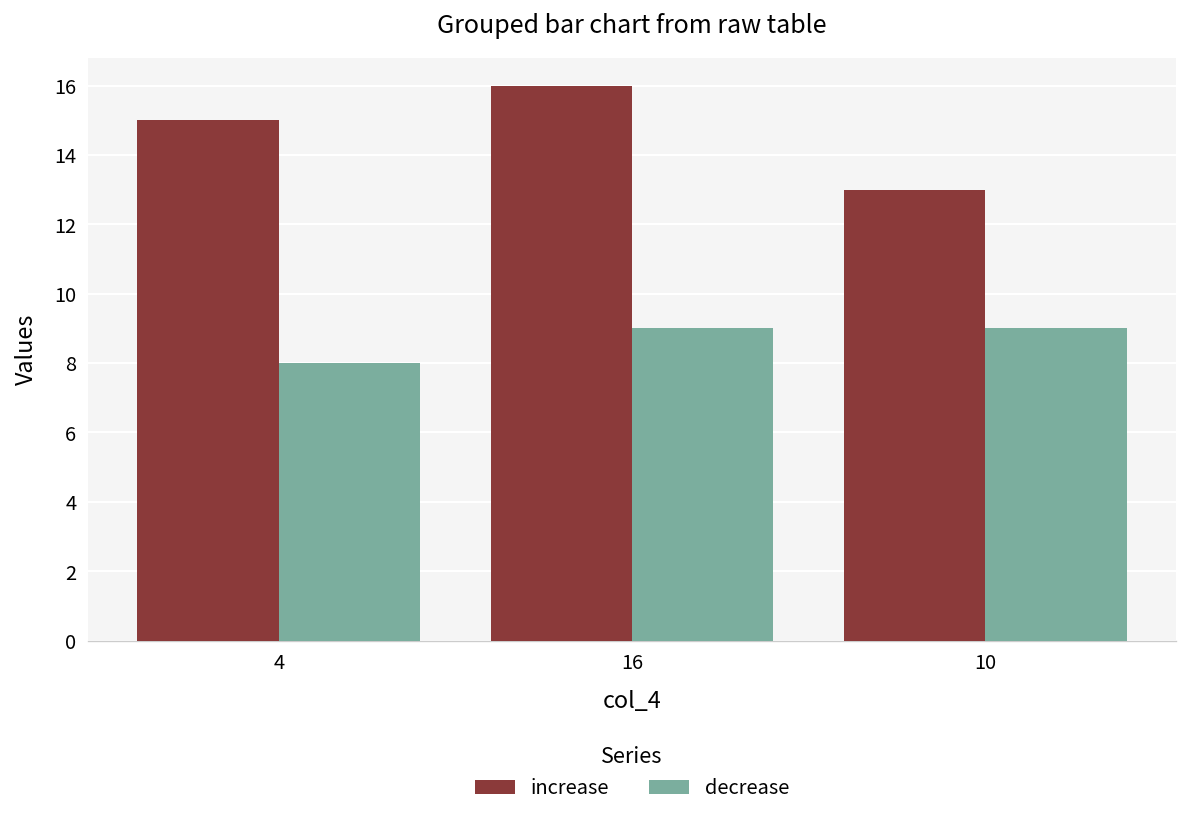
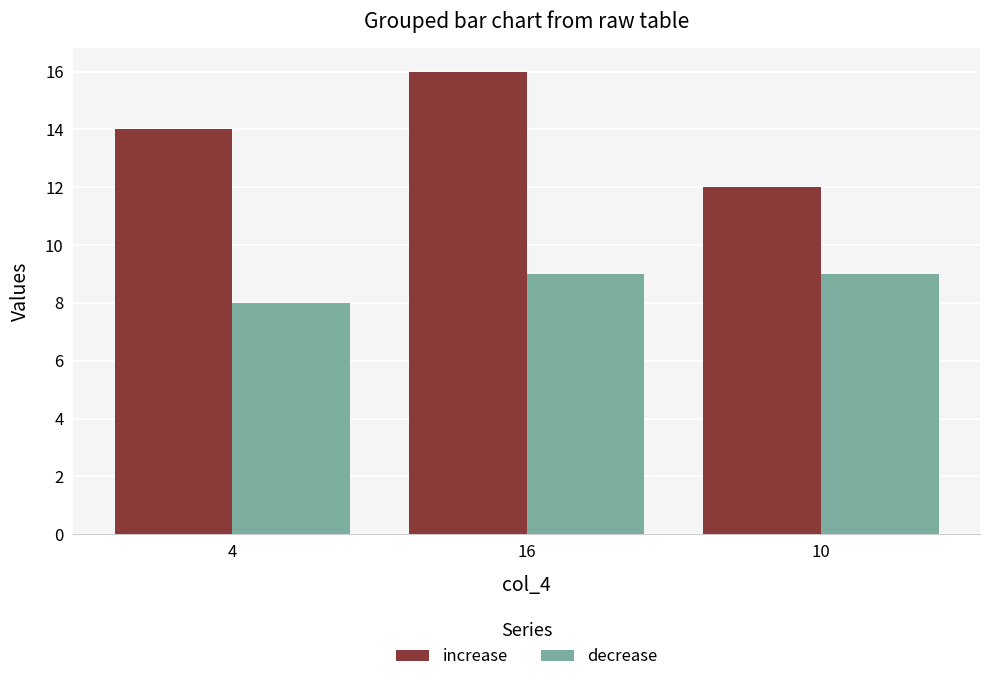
increase, 4: 15 -> 14
increase, 10: 13 -> 12
